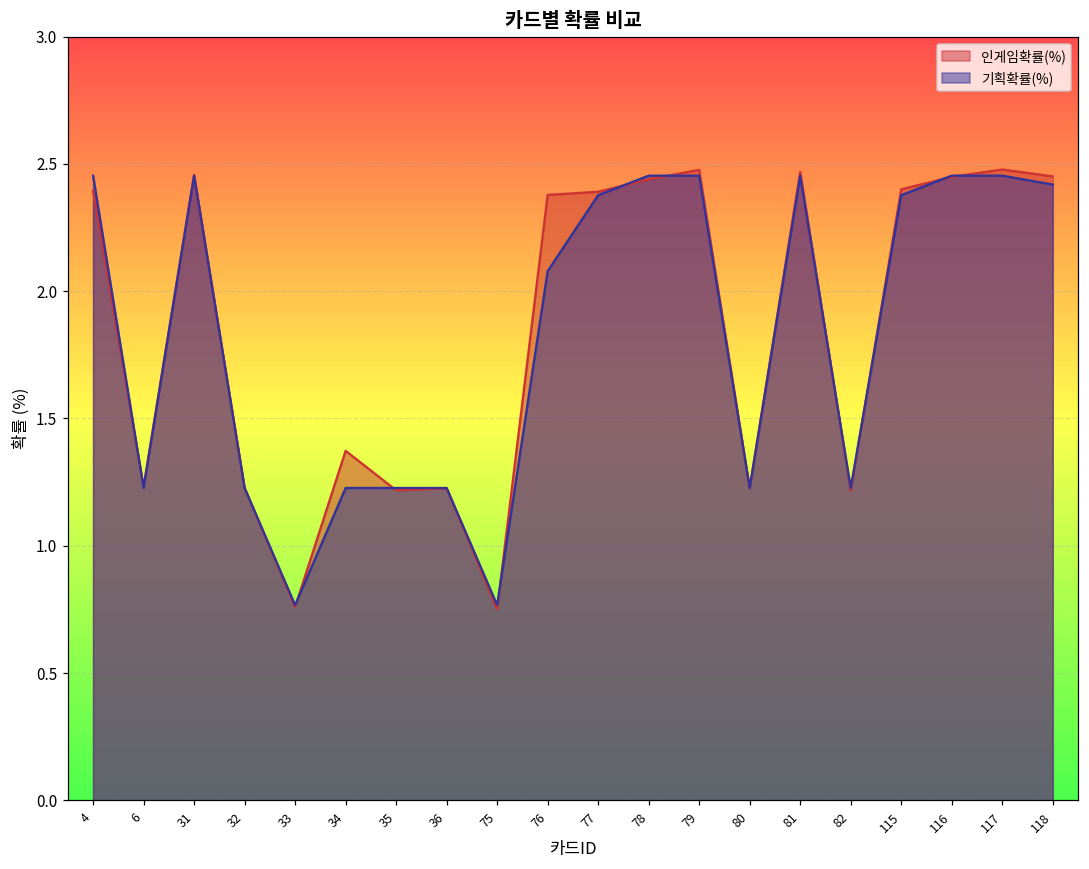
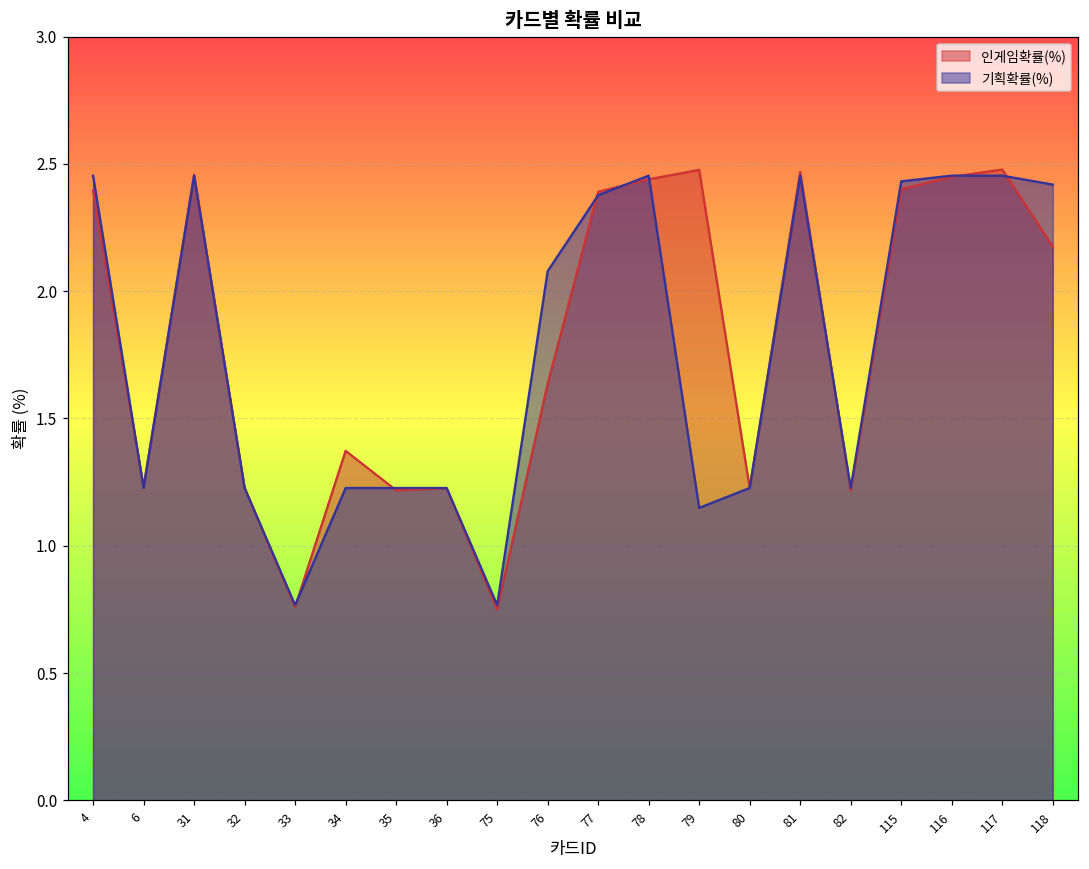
인게임확률(%), 76: 2.38 -> 1.64
기획확률(%), 79: 2.45 -> 1.15
기획확률(%), 115: 2.38 -> 2.43
인게임확률(%), 118: 2.45 -> 2.18
